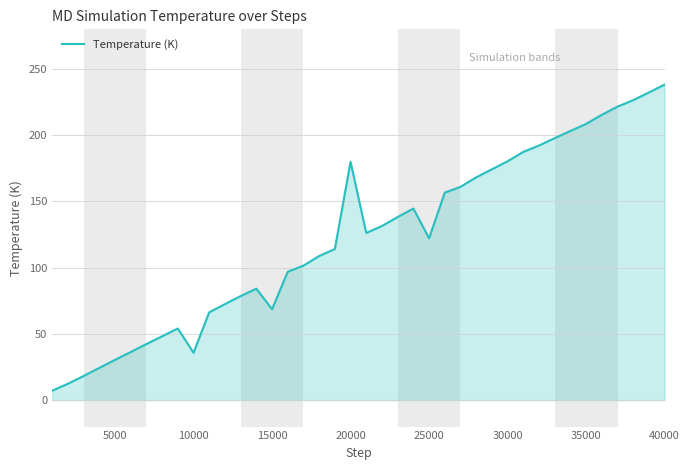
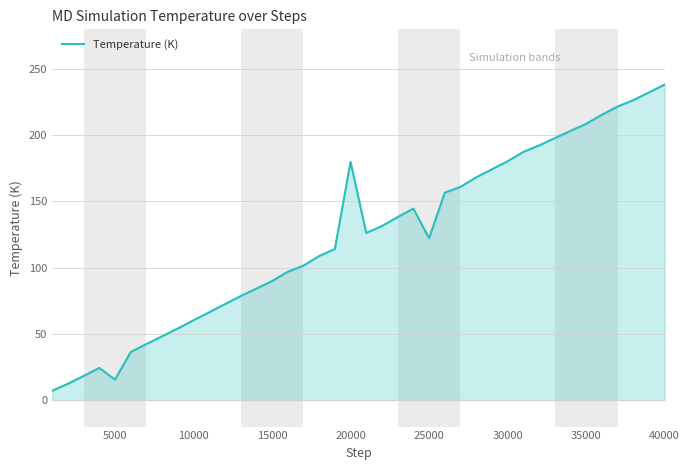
5000: 30 -> 15
10000: 36 -> 60
15000: 69 -> 90
